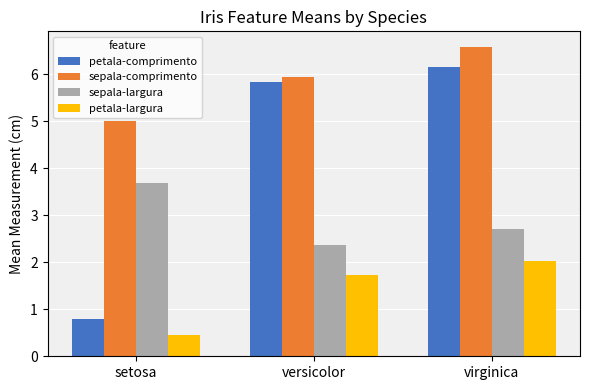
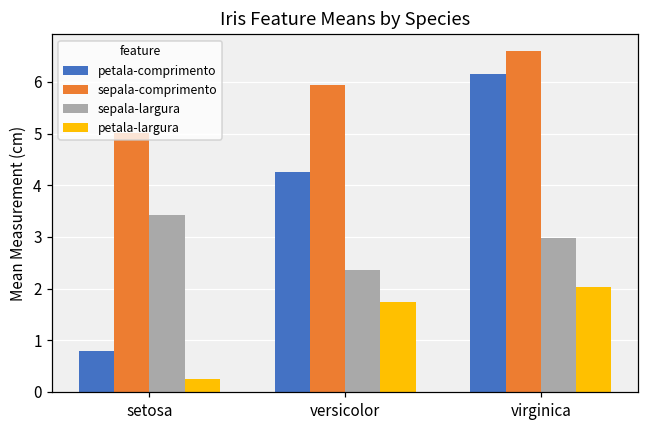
sepala-largura, setosa: 3.7 -> 3.4
petala-largura, setosa: 0.4 -> 0.2
petala-comprimento, versicolor: 5.8 -> 4.3
sepala-largura, virginica: 2.7 -> 3.0
